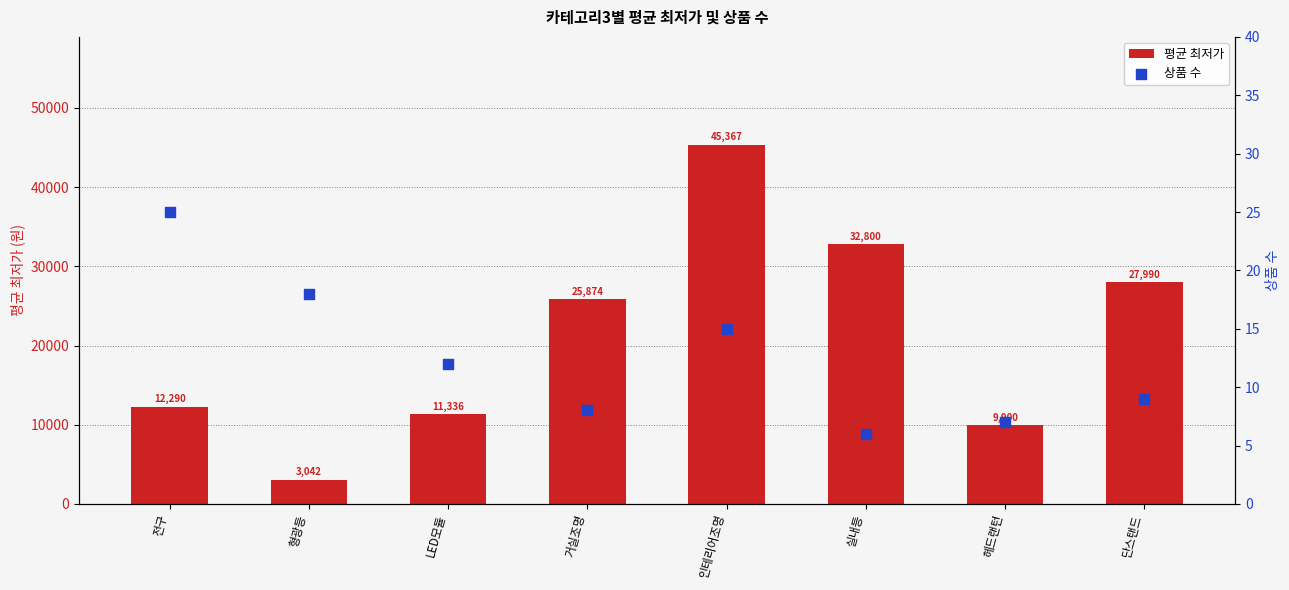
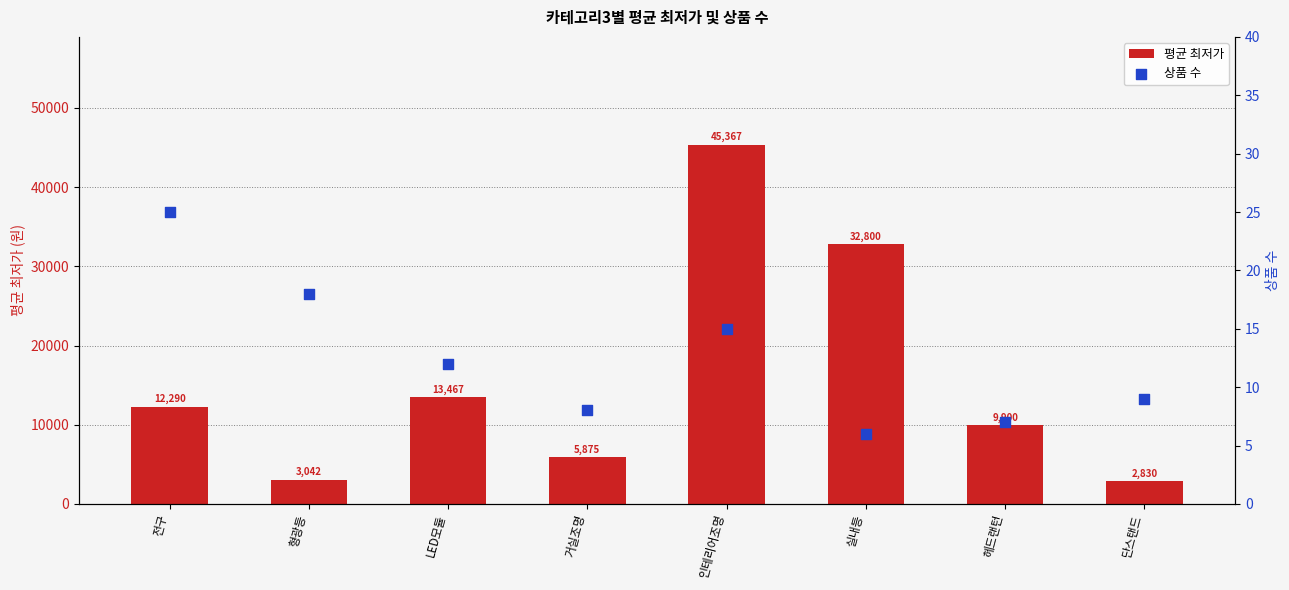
평균 최저가, LED모듈: 11,336 -> 13,467
평균 최저가, 거실조명: 25,874 -> 5,875
평균 최저가, 단스탠드: 27,990 -> 2,830
